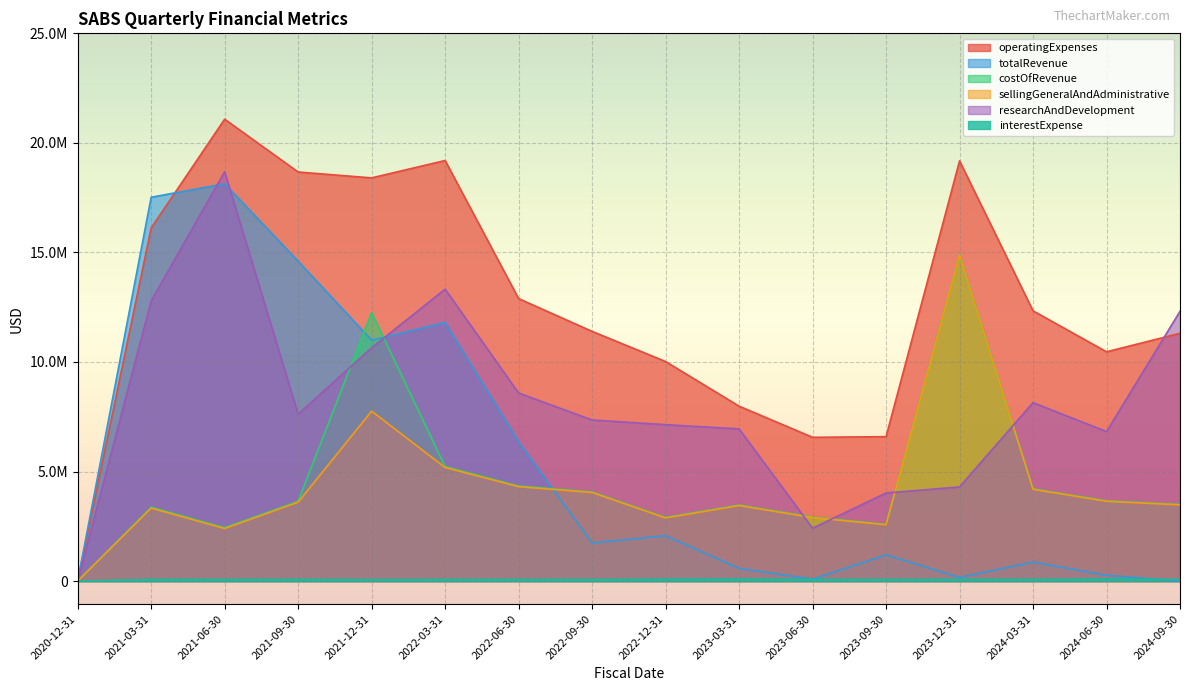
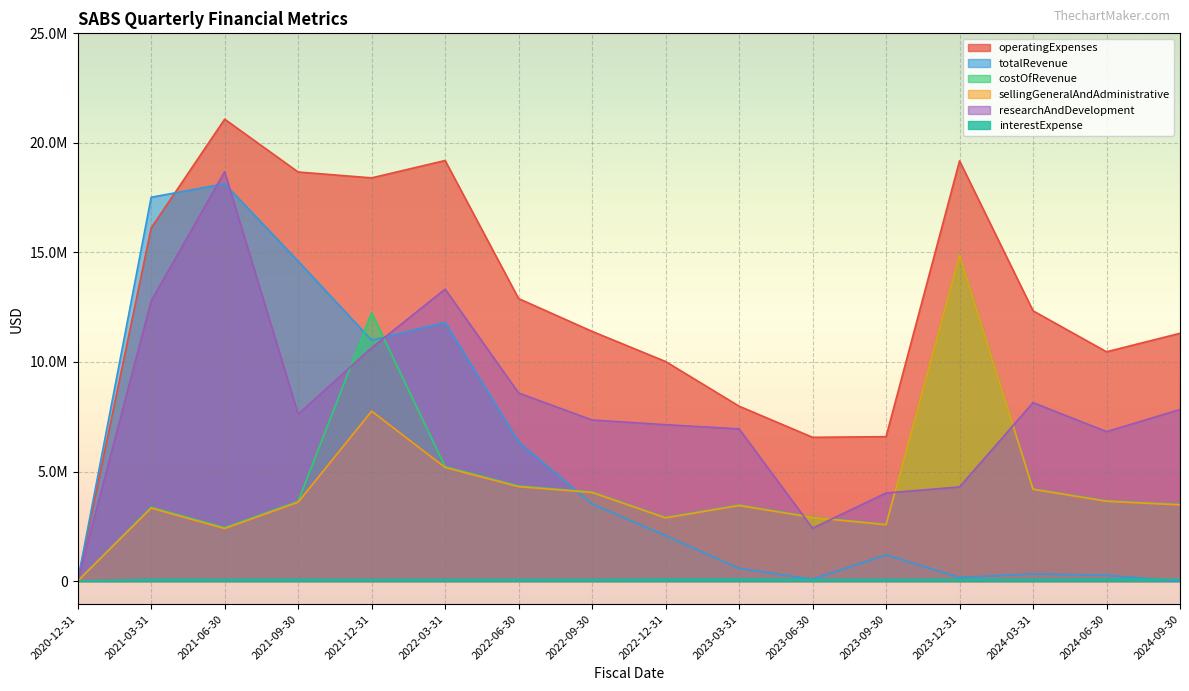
totalRevenue, 2022-09-30: 1700000 -> 3500000
totalRevenue, 2024-03-31: 900000 -> 300000
researchAndDevelopment, 2024-09-30: 12300000 -> 7800000
